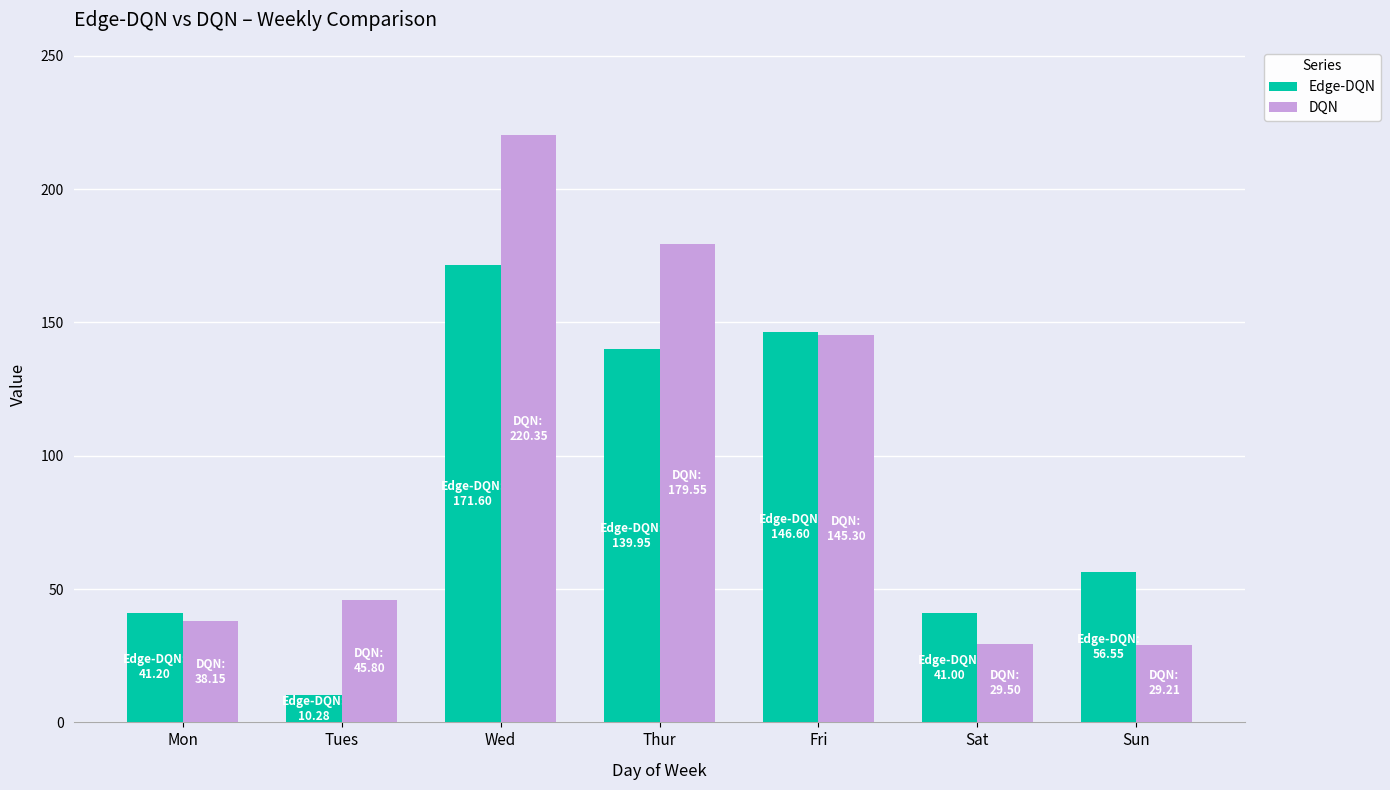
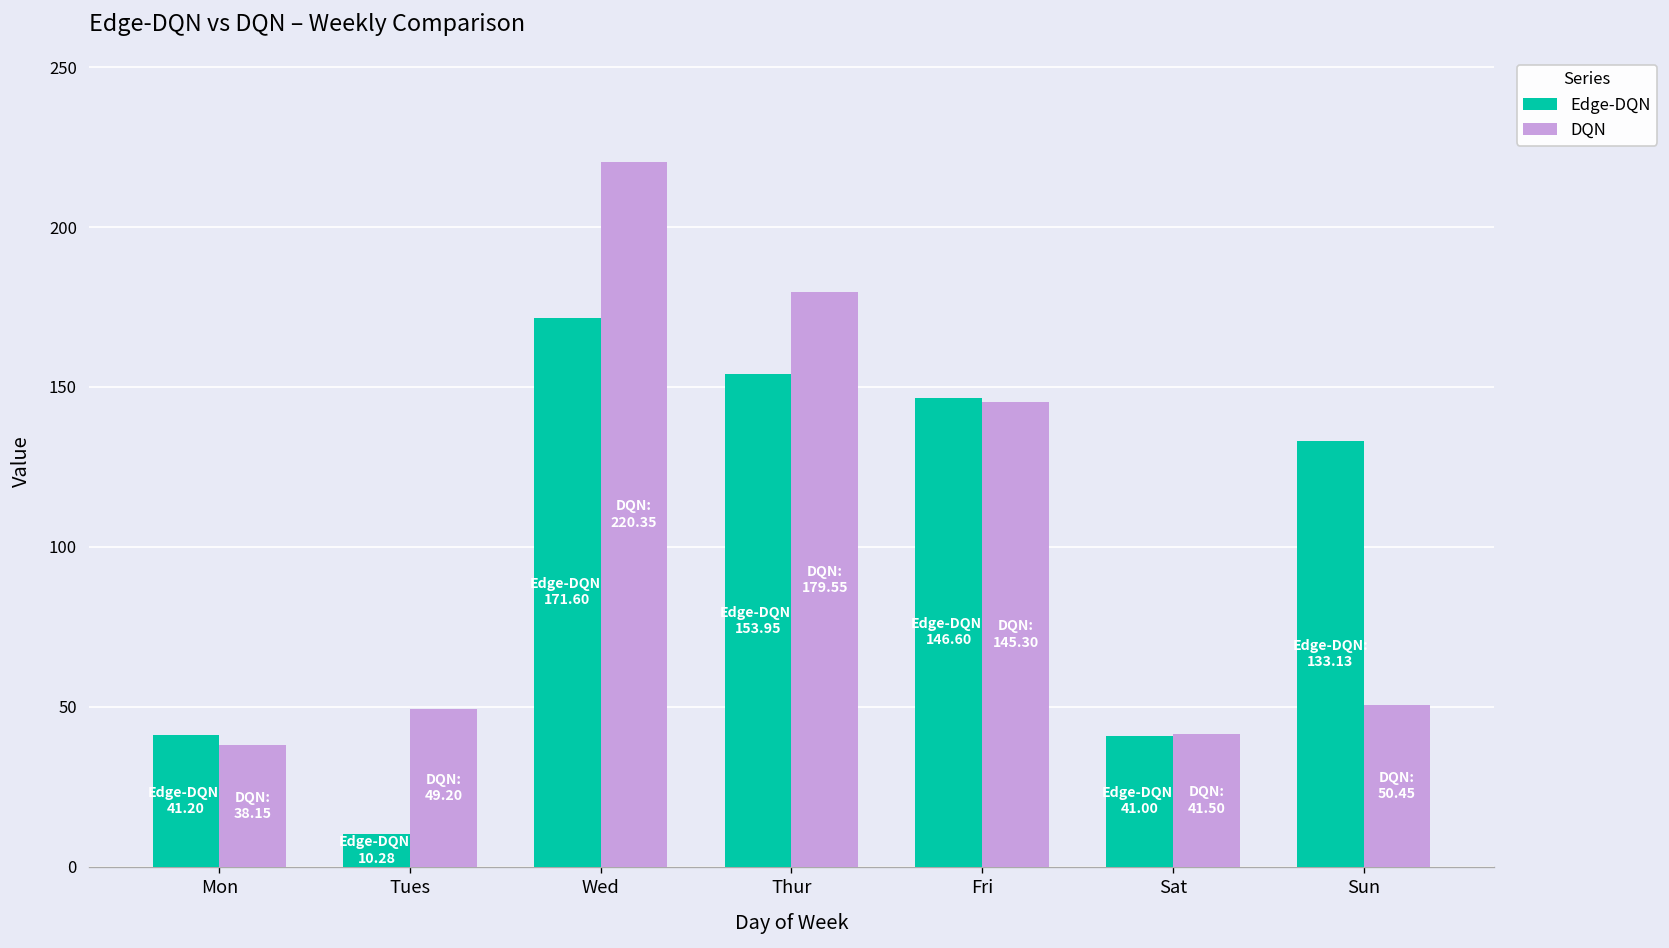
DQN, Tues: 45.80 -> 49.20
Edge-DQN, Thur: 139.95 -> 153.95
DQN, Sat: 29.50 -> 41.50
Edge-DQN, Sun: 56.55 -> 133.13
DQN, Sun: 29.21 -> 50.45
